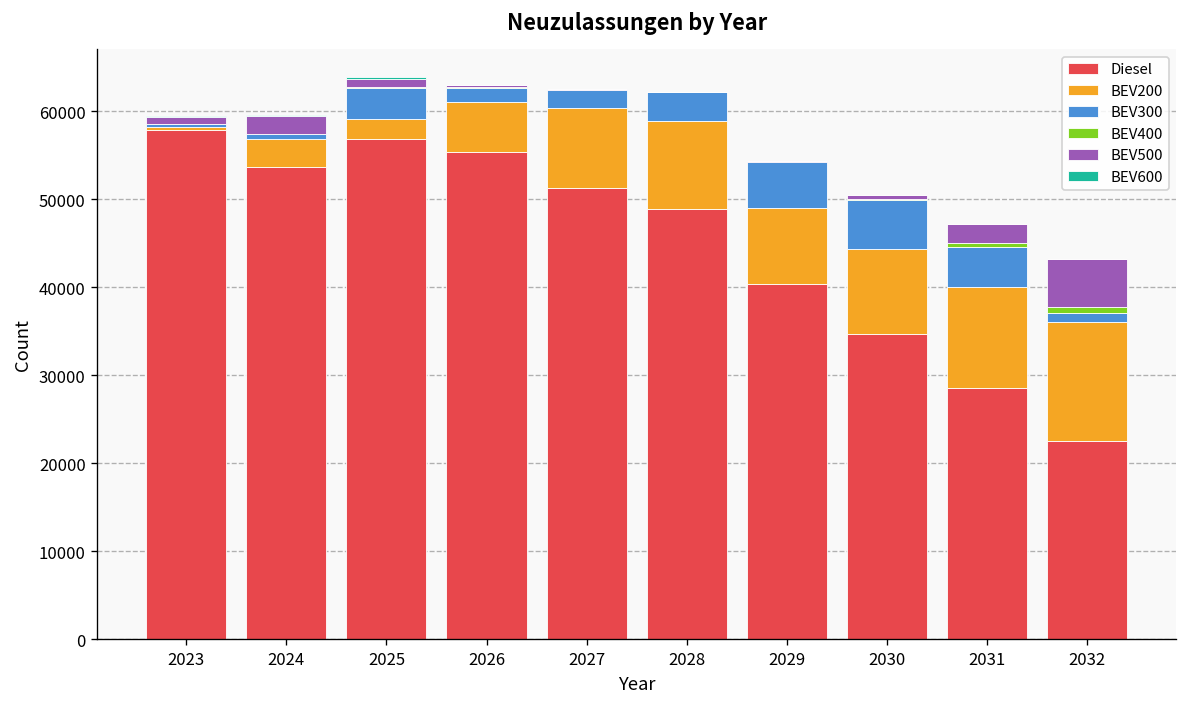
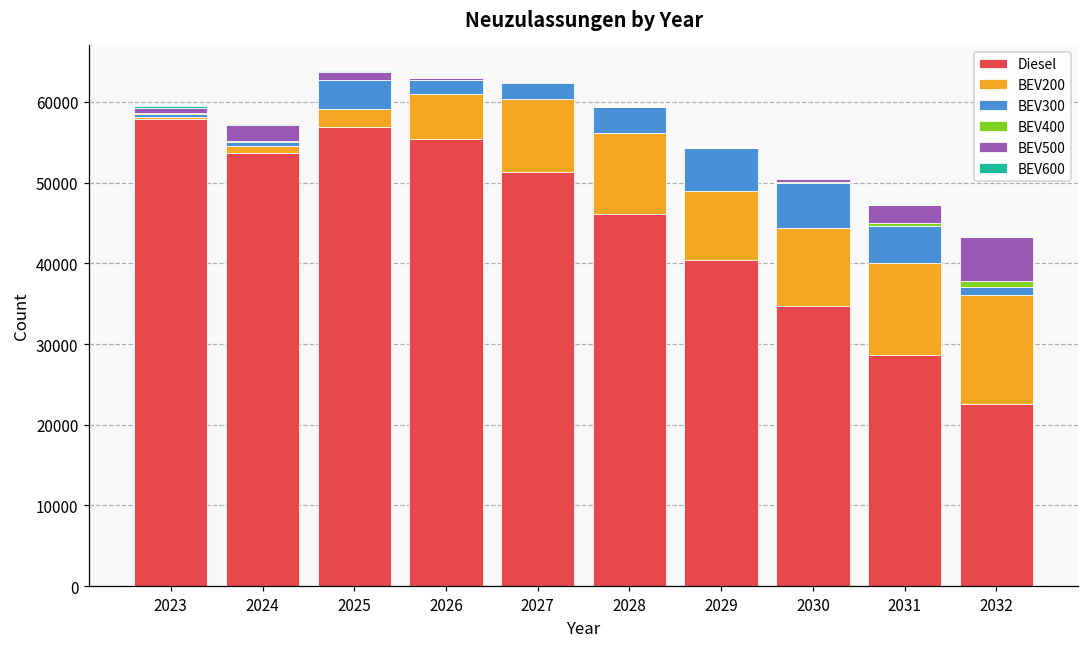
BEV200, 2024: 3000 -> 1000
Diesel, 2028: 49000 -> 46000
